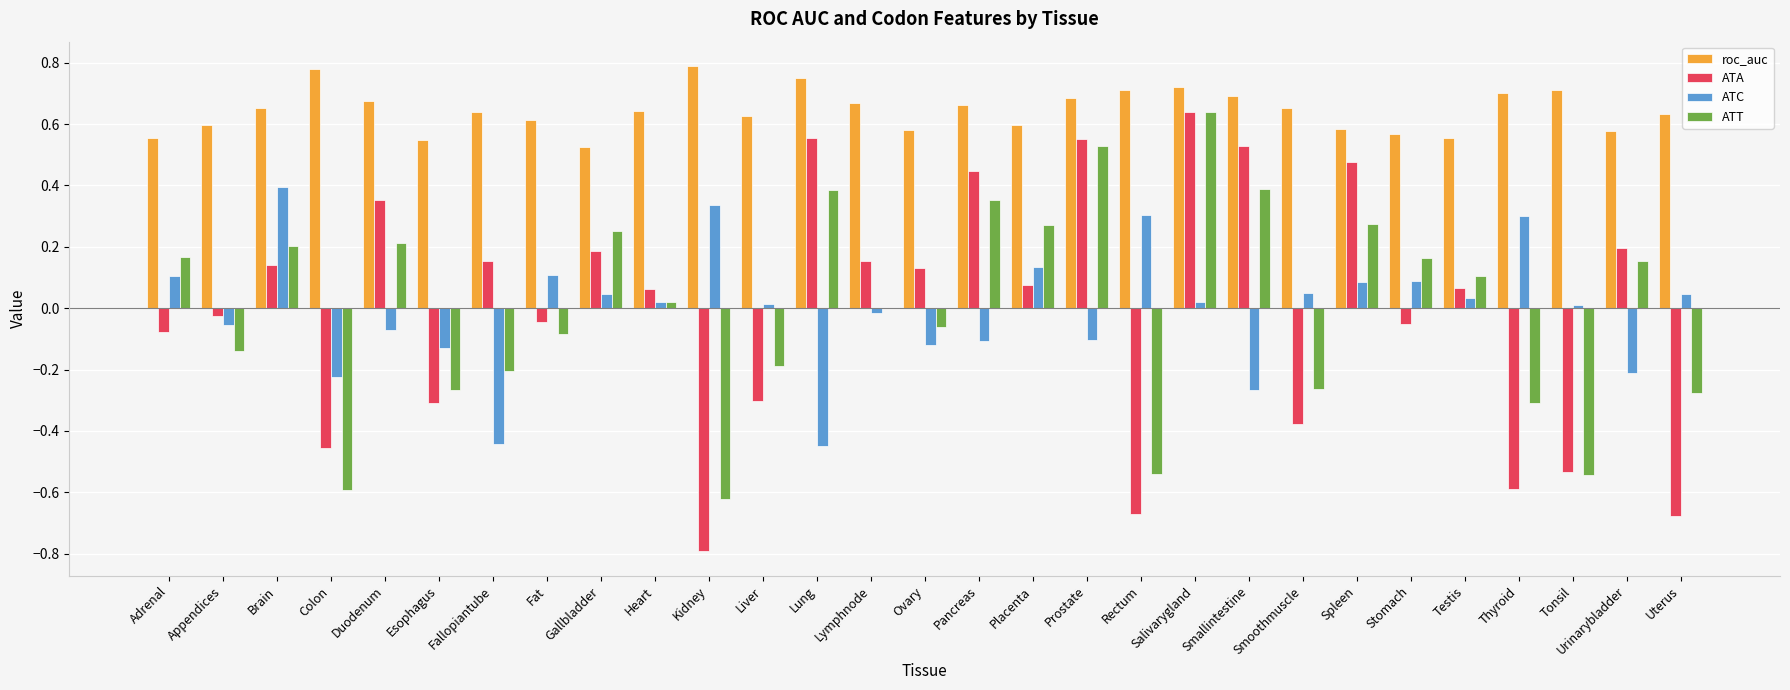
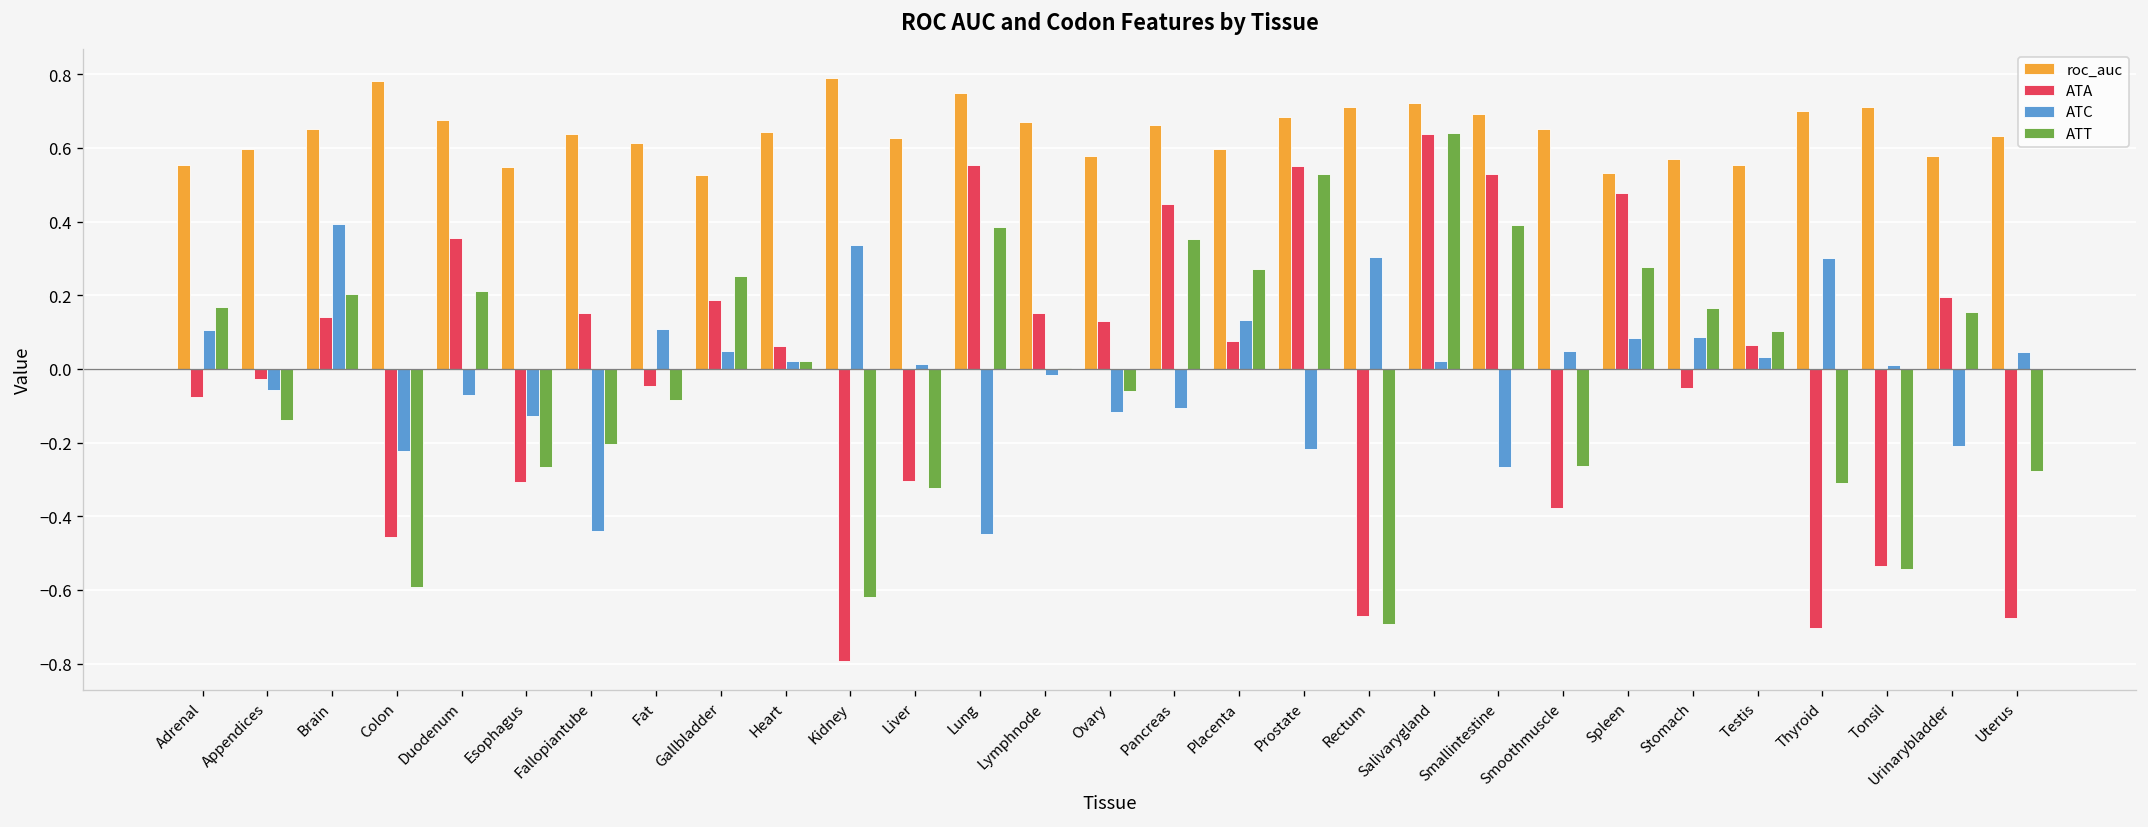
ATT, Liver: -0.19 -> -0.32
ATC, Prostate: -0.10 -> -0.22
ATT, Rectum: -0.54 -> -0.69
roc_auc, Spleen: 0.58 -> 0.53
ATA, Thyroid: -0.59 -> -0.70
